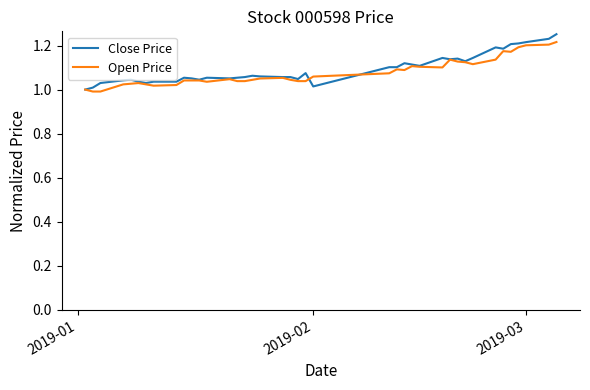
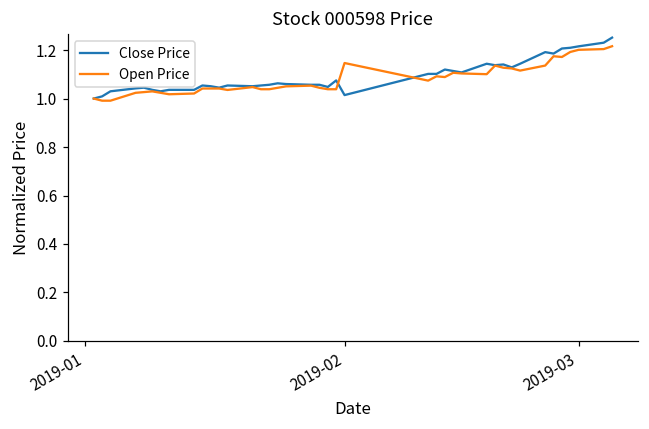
Open Price, 2019-02: 1.06 -> 1.15
